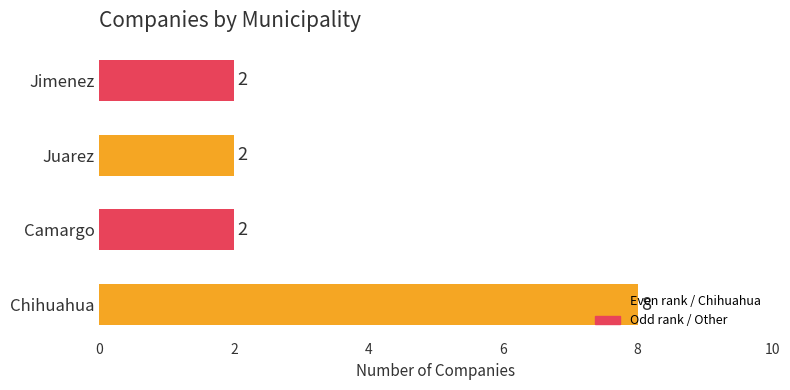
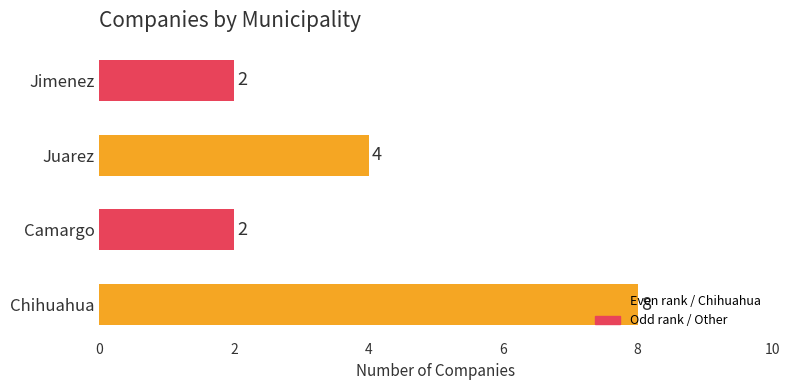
Juarez: 2 -> 4
